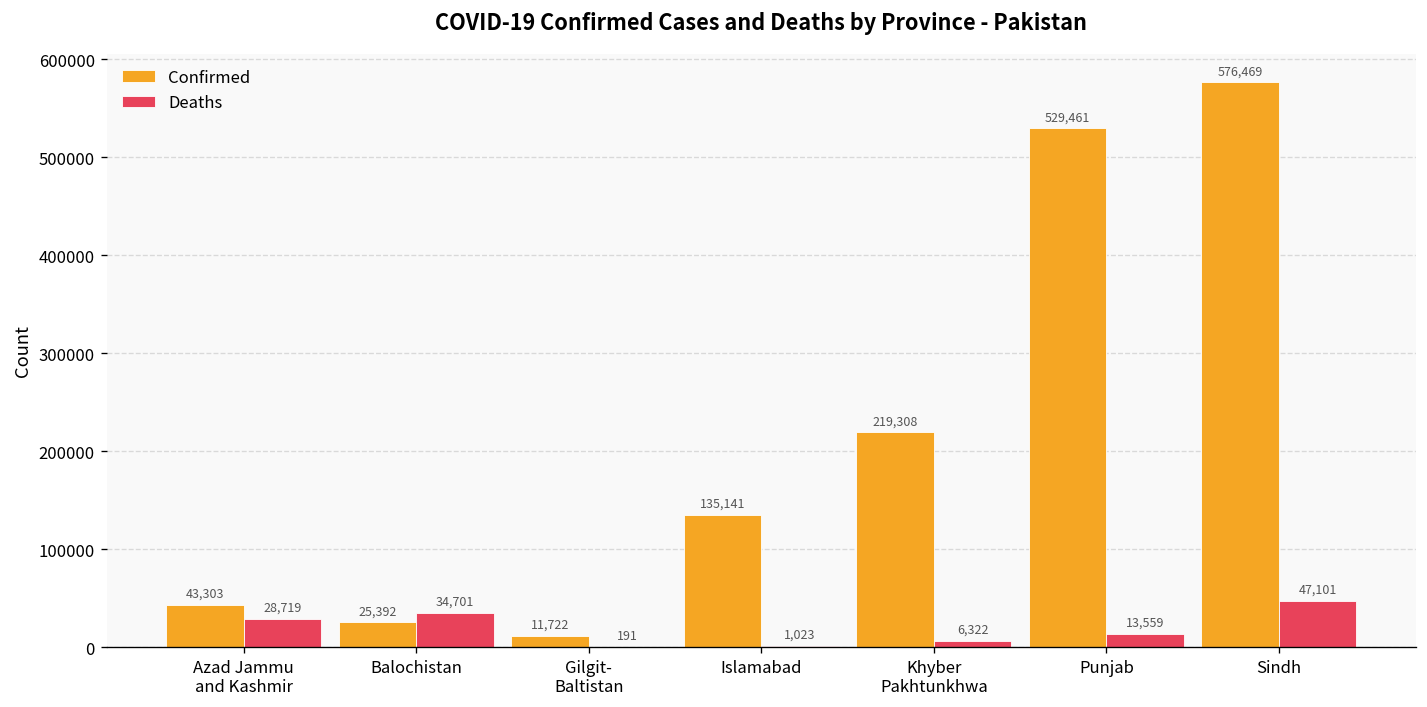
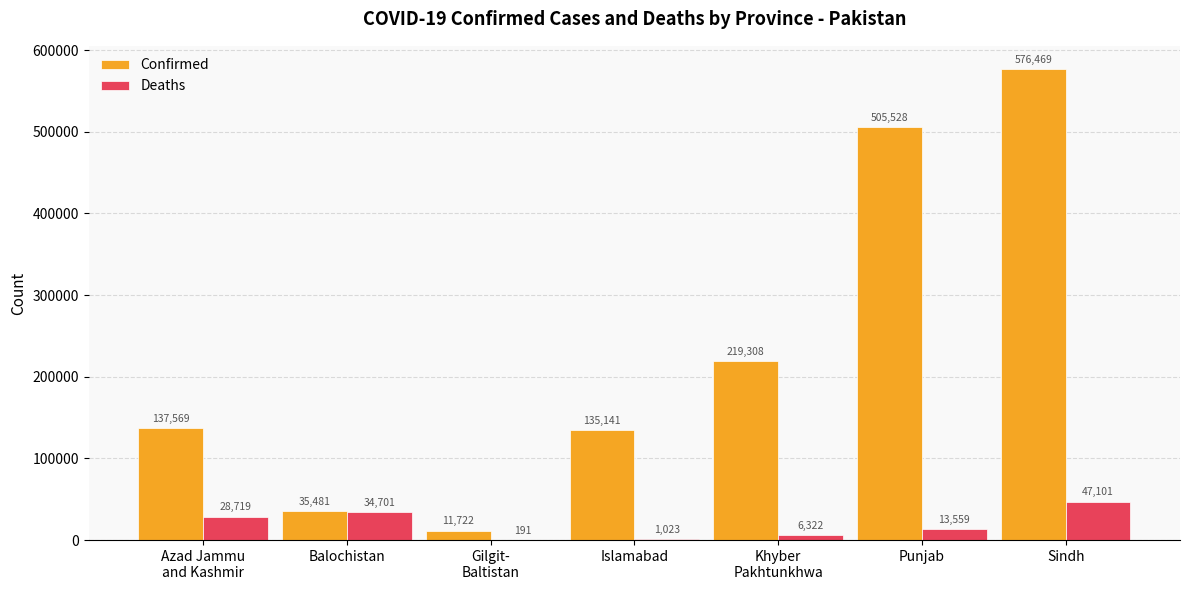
Confirmed, Azad Jammu and Kashmir: 43,303 -> 137,569
Confirmed, Balochistan: 25,392 -> 35,481
Confirmed, Punjab: 529,461 -> 505,528
